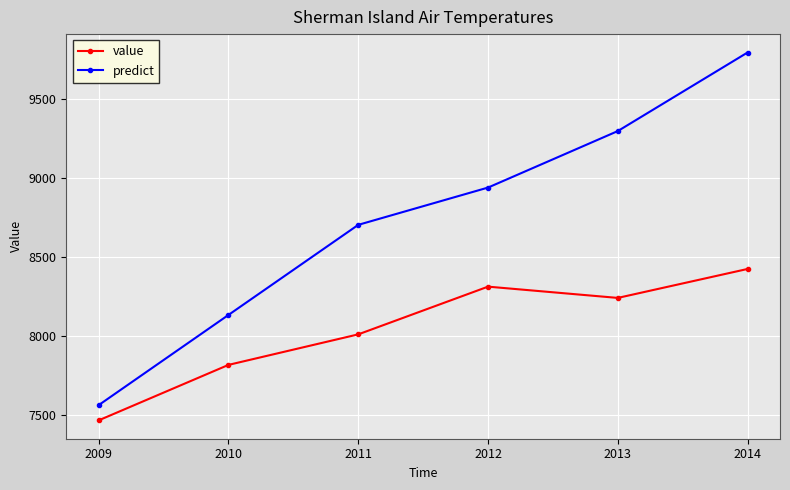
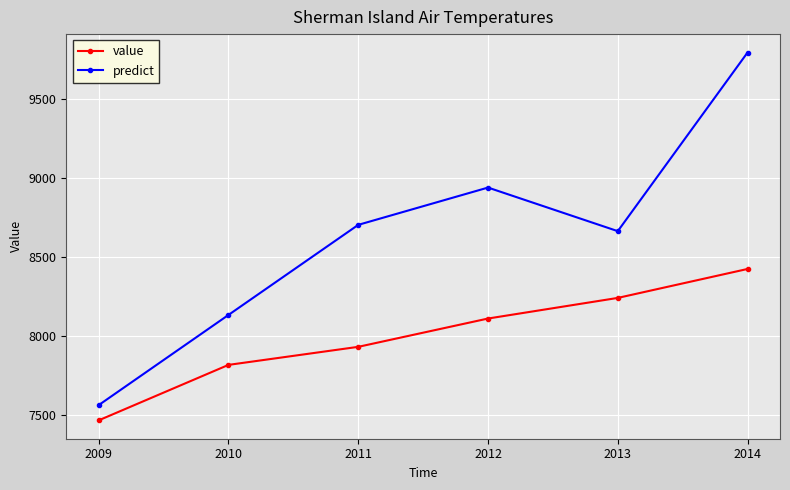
value, 2011: 8010 -> 7930
value, 2012: 8310 -> 8110
predict, 2013: 9300 -> 8660
